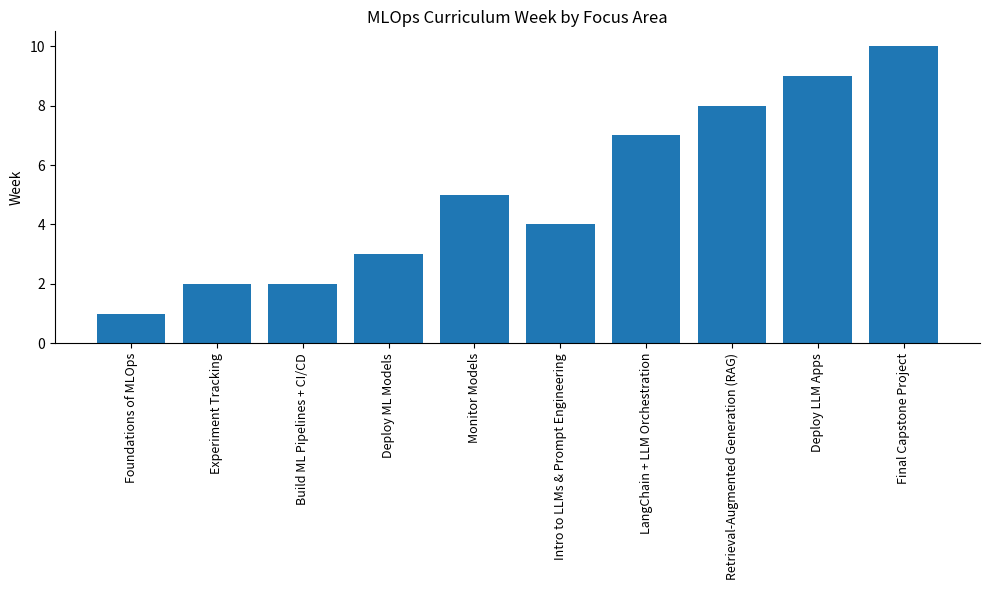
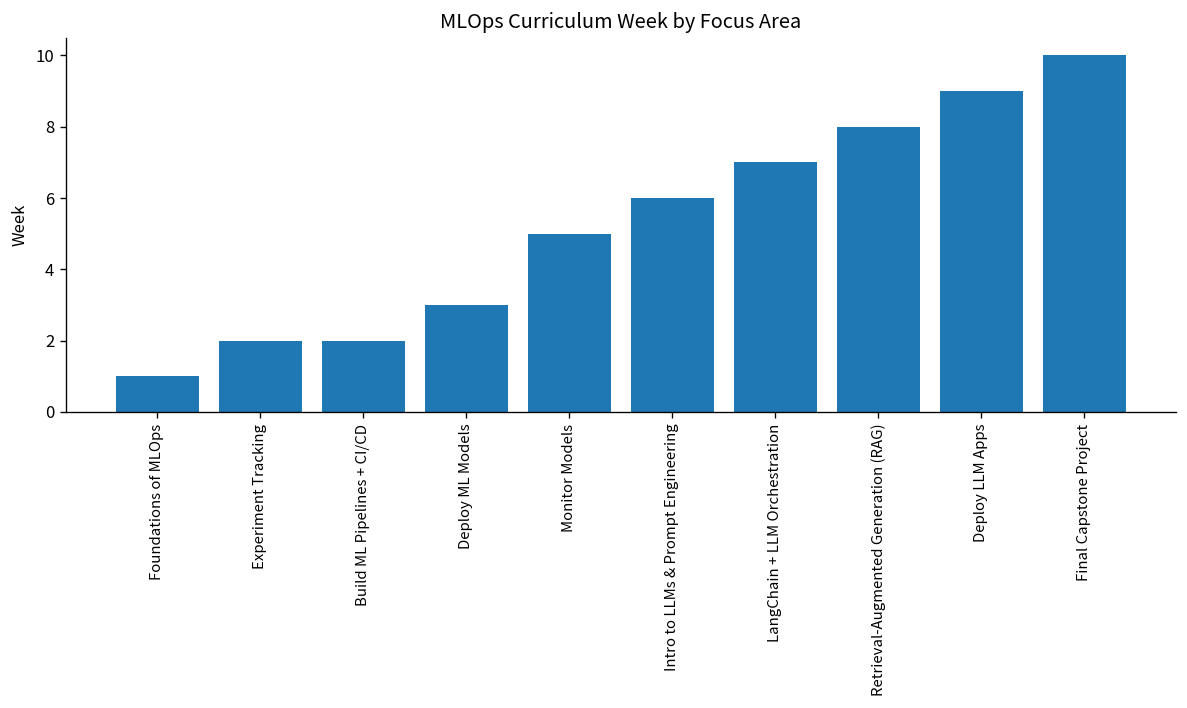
Intro to LLMs & Prompt Engineering: 4 -> 6
